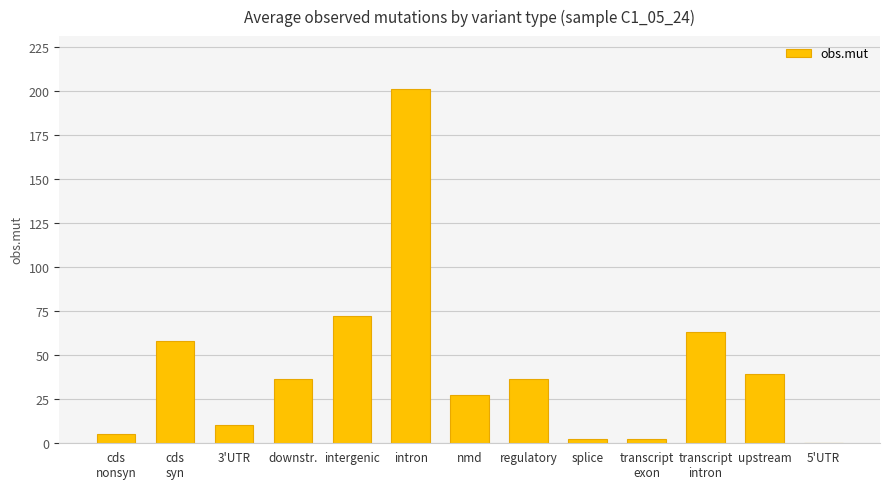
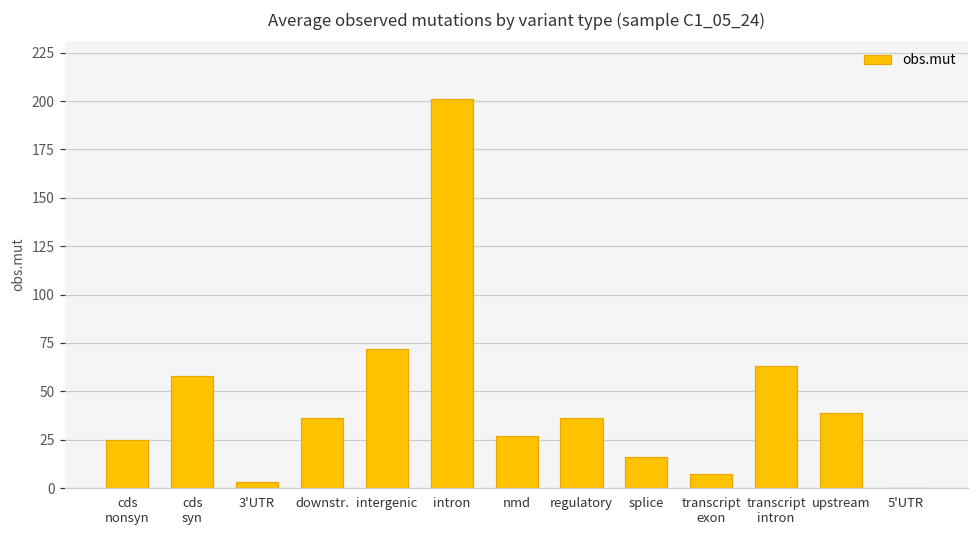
cds nonsyn: 5 -> 25
3'UTR: 10 -> 3
splice: 2 -> 16
transcript exon: 2 -> 7
